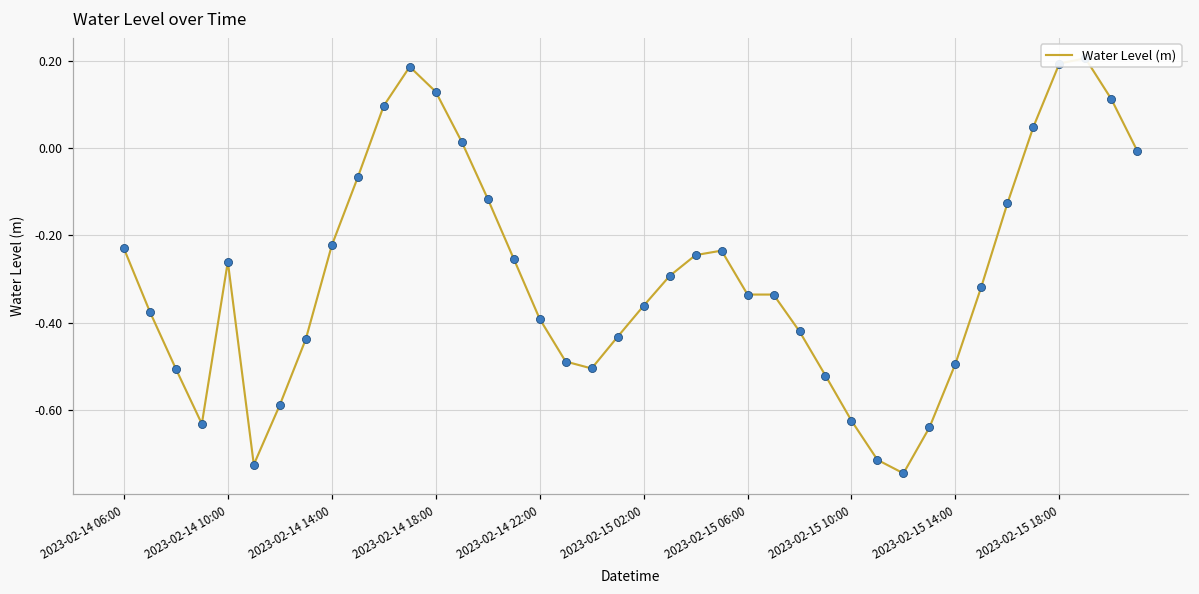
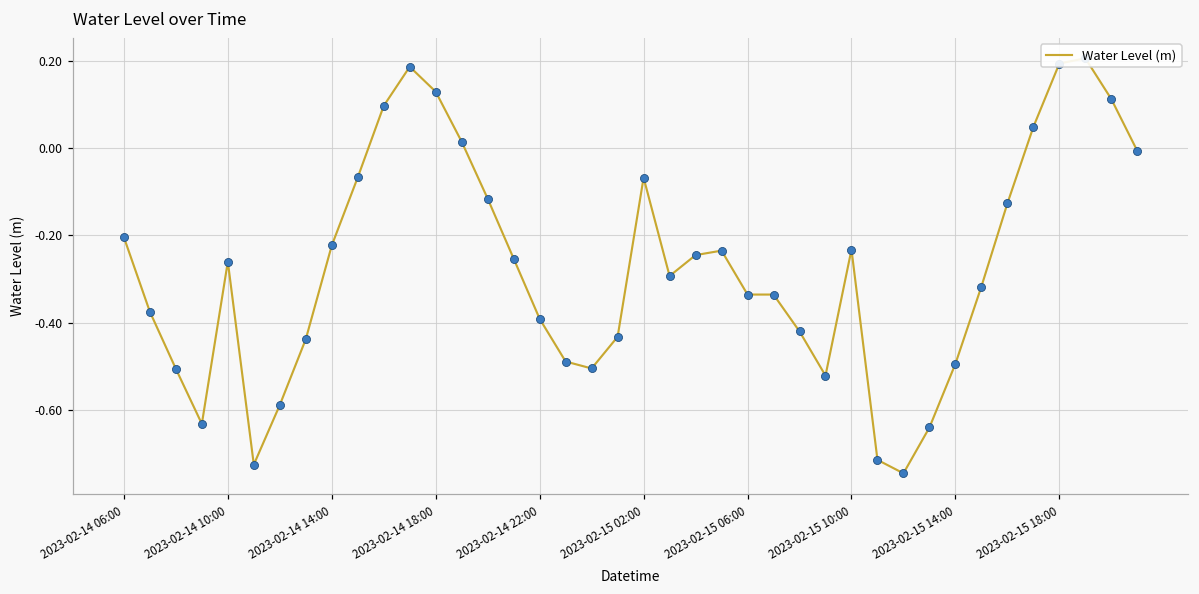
2023-02-14 06:00: -0.23 -> -0.20
2023-02-15 02:00: -0.36 -> -0.07
2023-02-15 10:00: -0.63 -> -0.23
